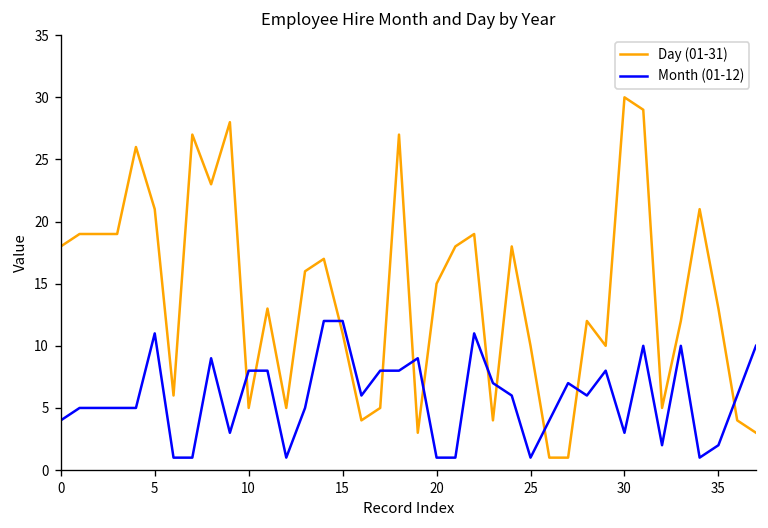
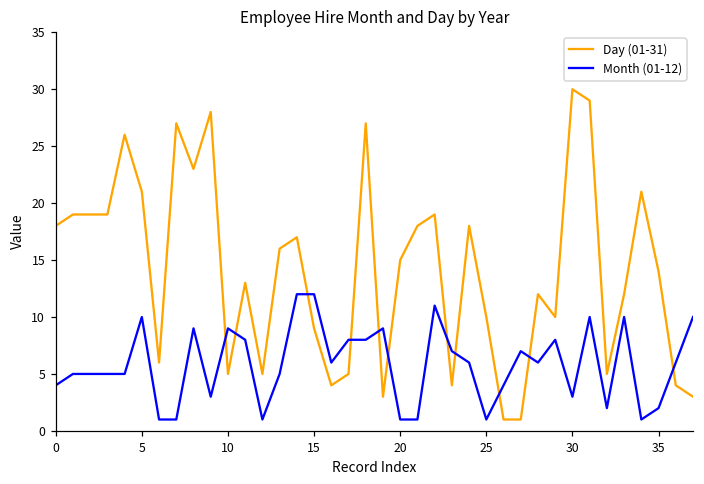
Month (01-12), 5: 11 -> 10
Month (01-12), 10: 8 -> 9
Day (01-31), 15: 11 -> 9
Day (01-31), 35: 13 -> 14
